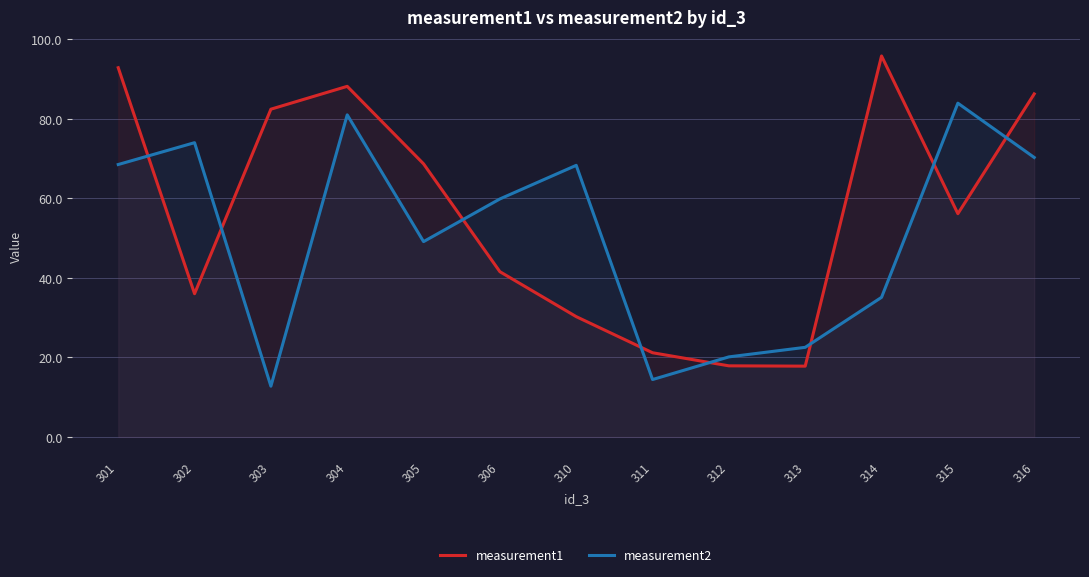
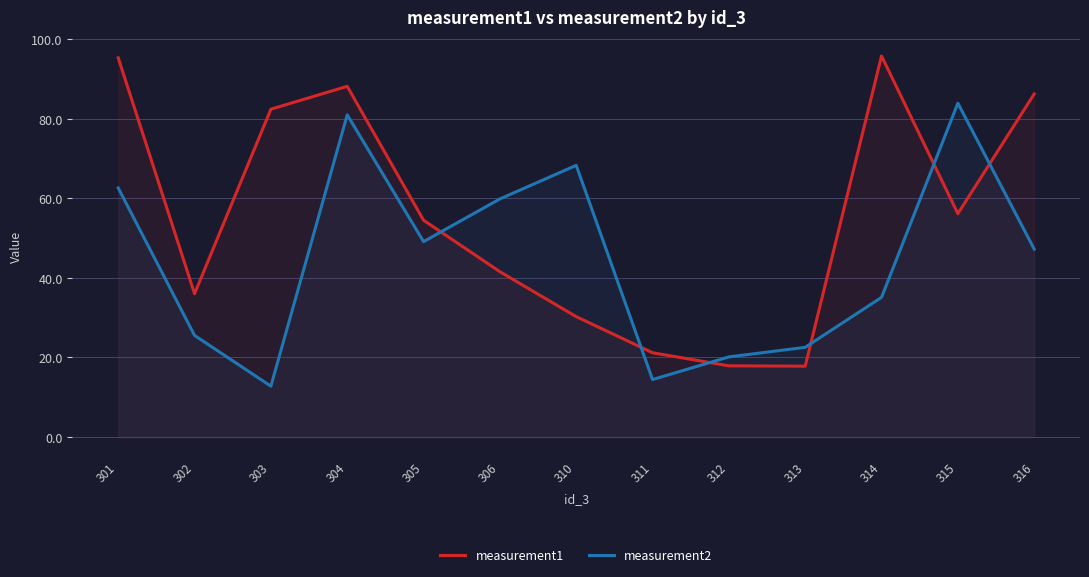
measurement1, 301: 93 -> 95
measurement2, 301: 68 -> 63
measurement2, 302: 74 -> 26
measurement1, 305: 69 -> 54
measurement2, 316: 70 -> 47
